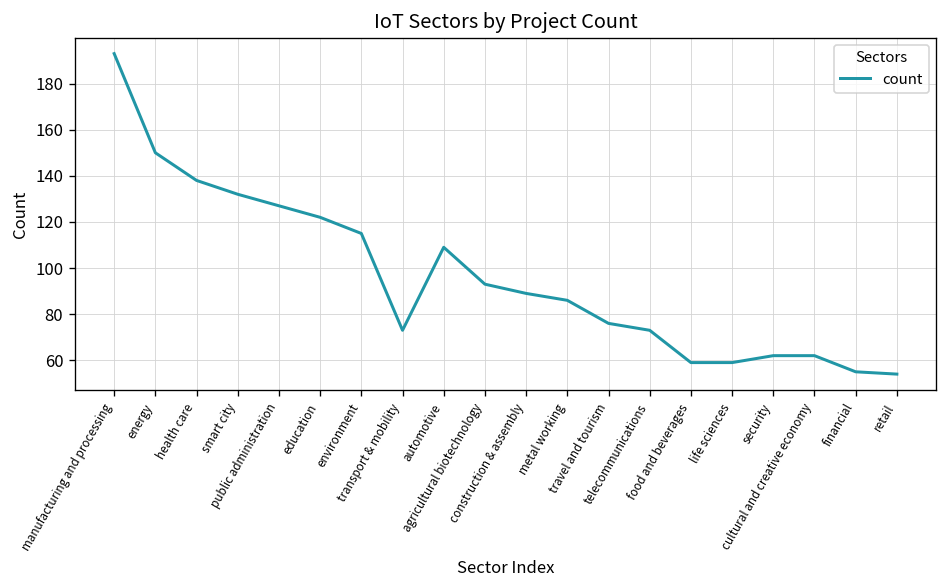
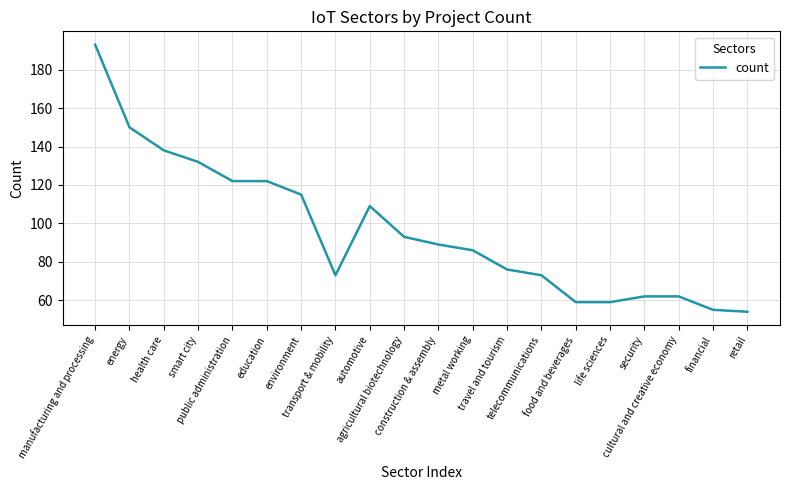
public administration: 127 -> 122
